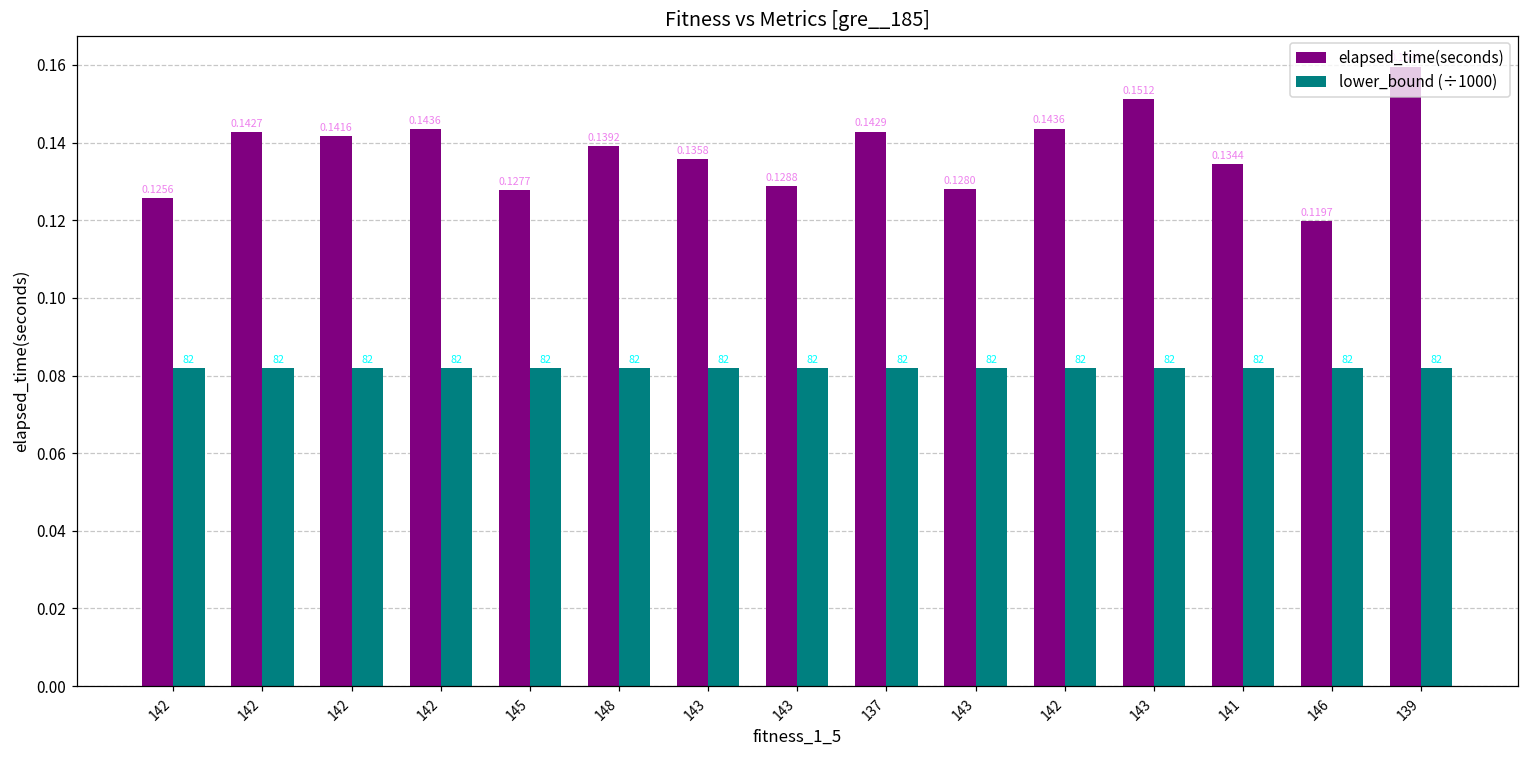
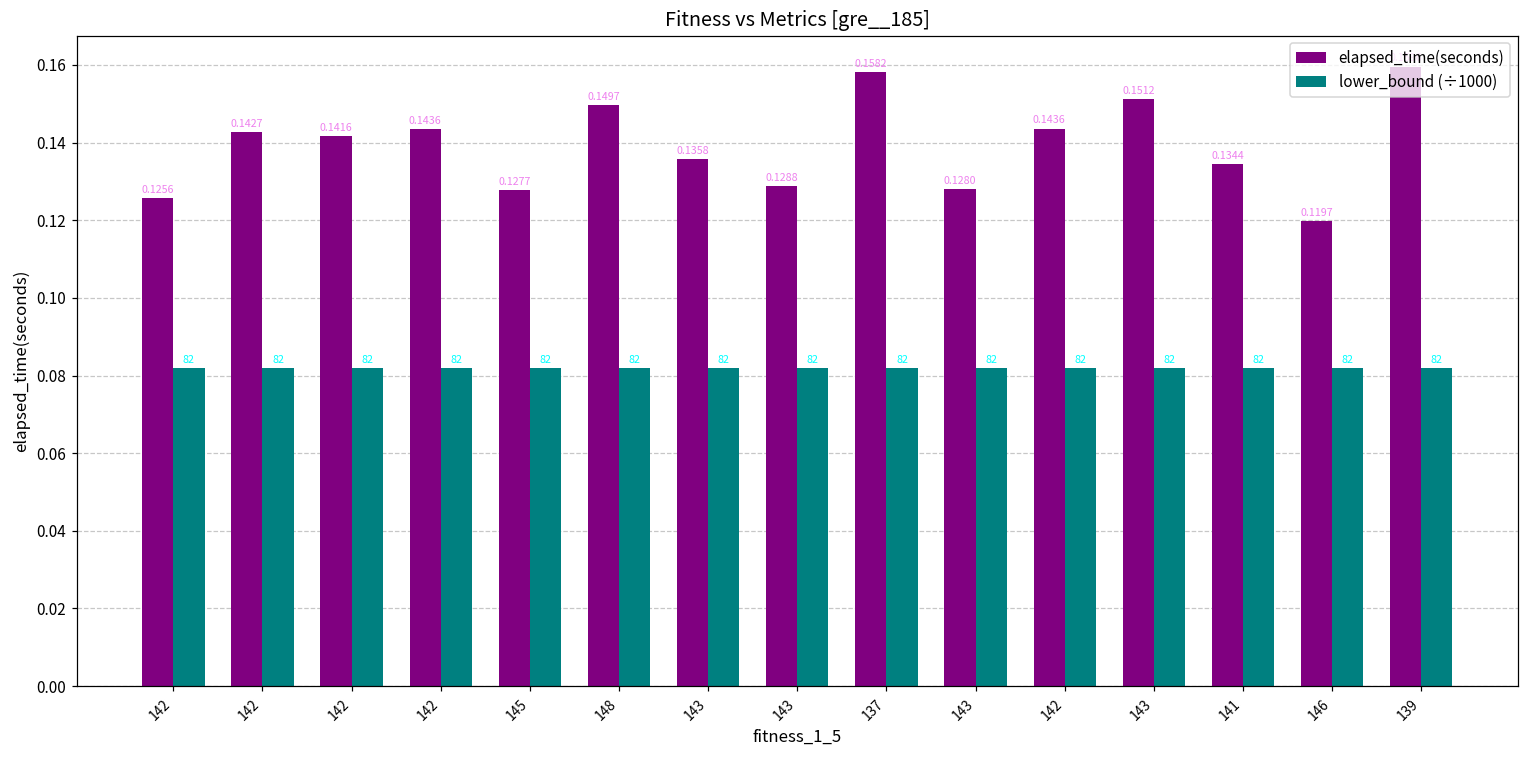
elapsed_time(seconds), 148: 0.1392 -> 0.1497
elapsed_time(seconds), 137: 0.1429 -> 0.1582
